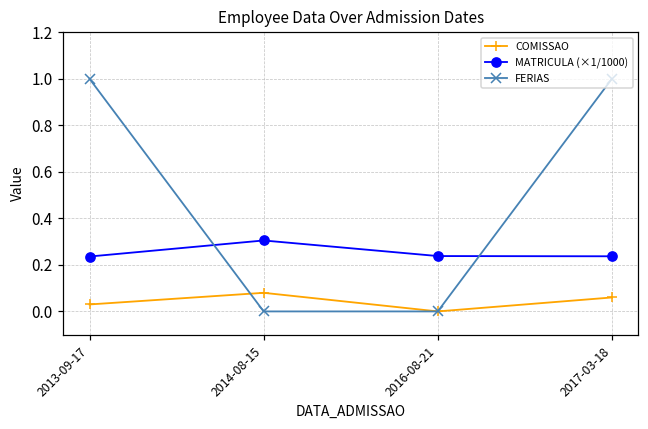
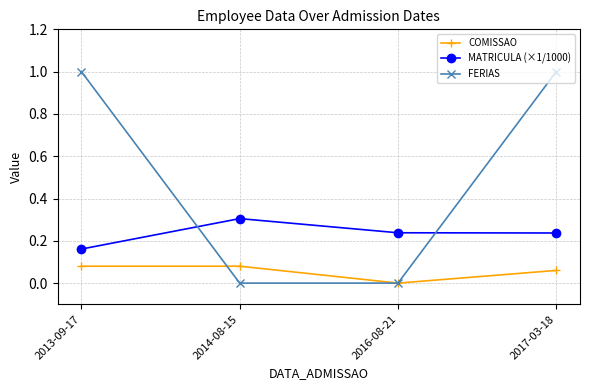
COMISSAO, 2013-09-17: 0.03 -> 0.08
MATRICULA (×1/1000), 2013-09-17: 0.24 -> 0.16
